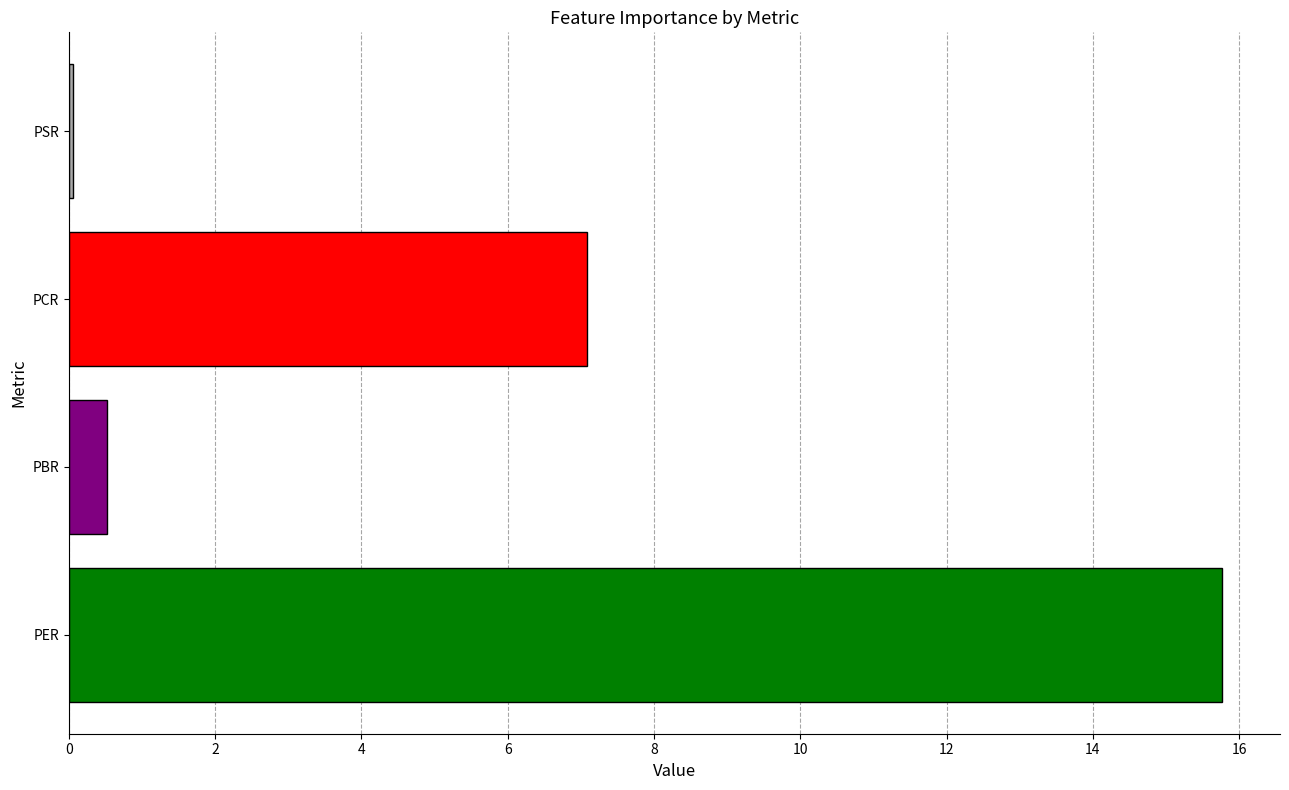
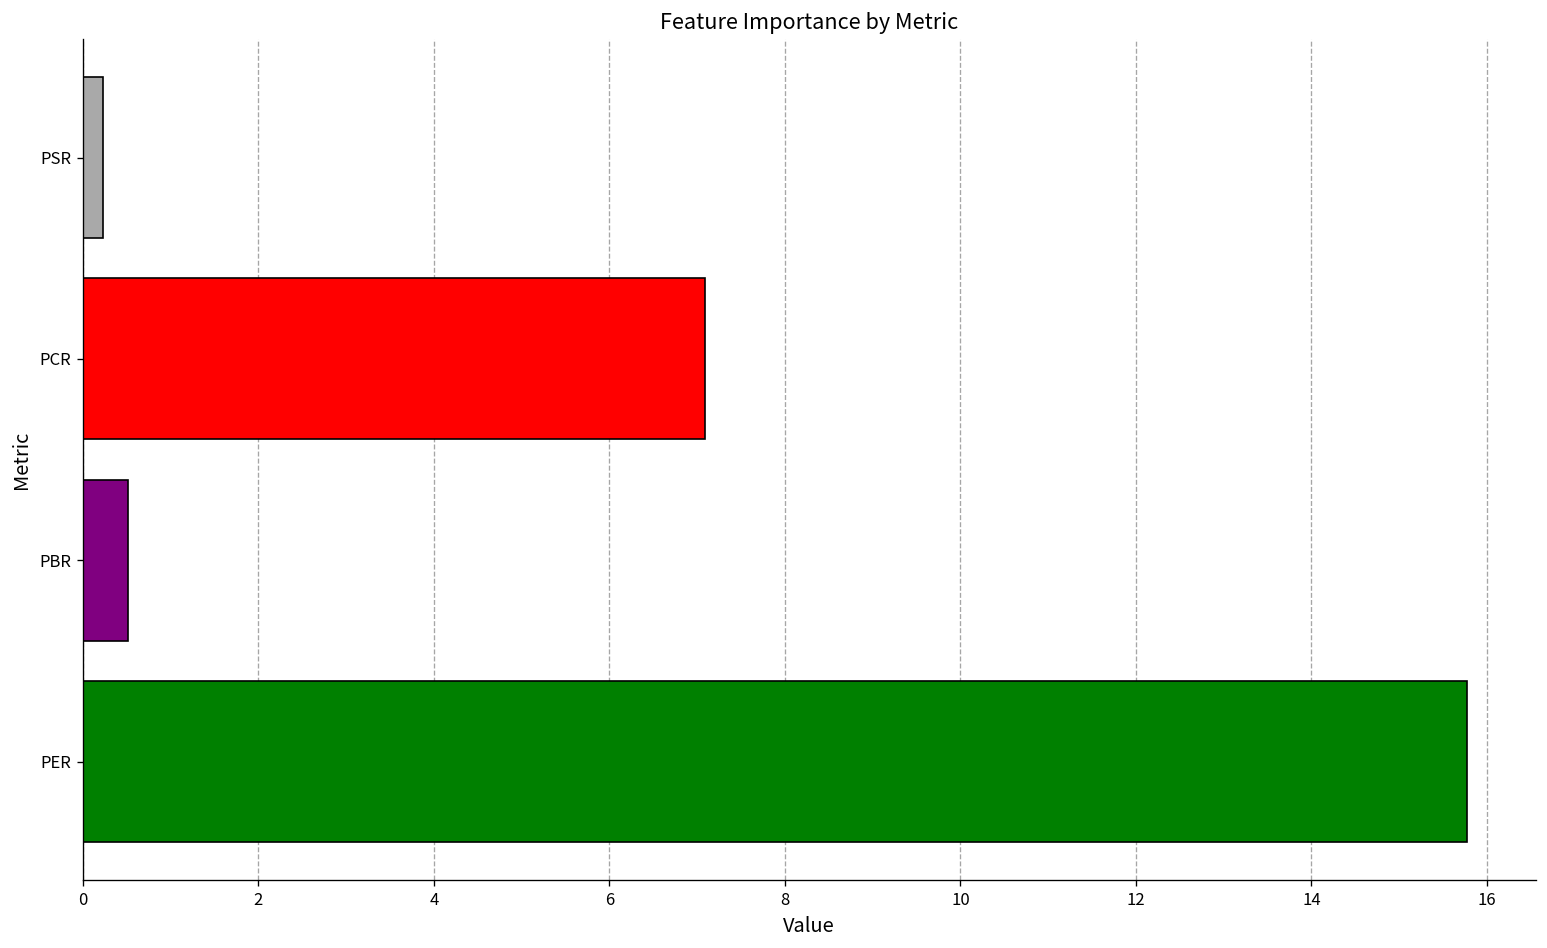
PSR: 0.1 -> 0.2
